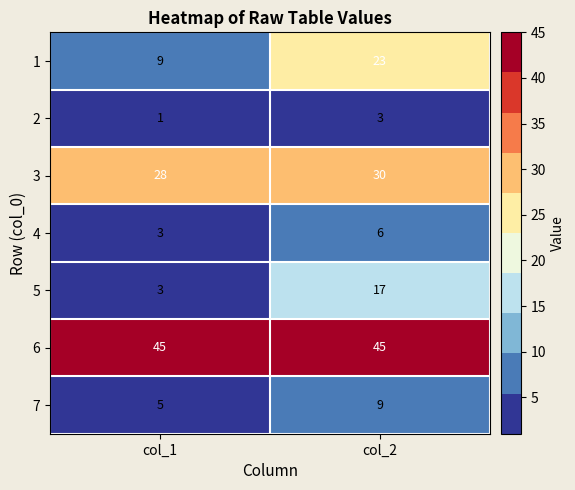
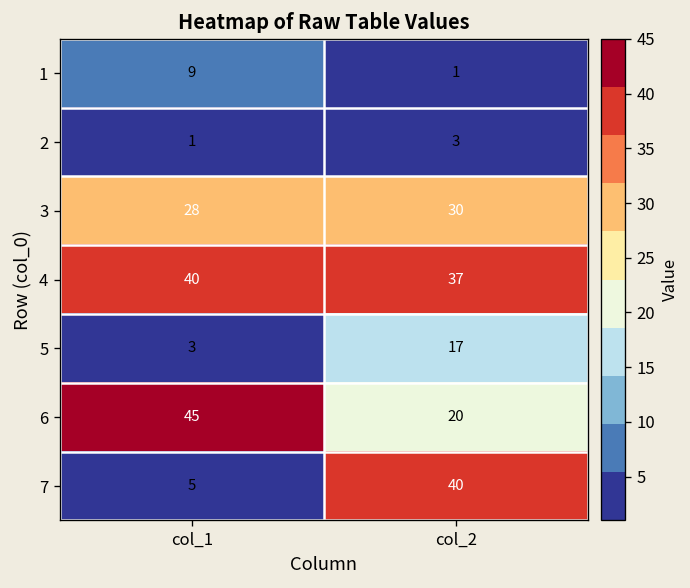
1, col_2: 23 -> 1
4, col_1: 3 -> 40
4, col_2: 6 -> 37
6, col_2: 45 -> 20
7, col_2: 9 -> 40
